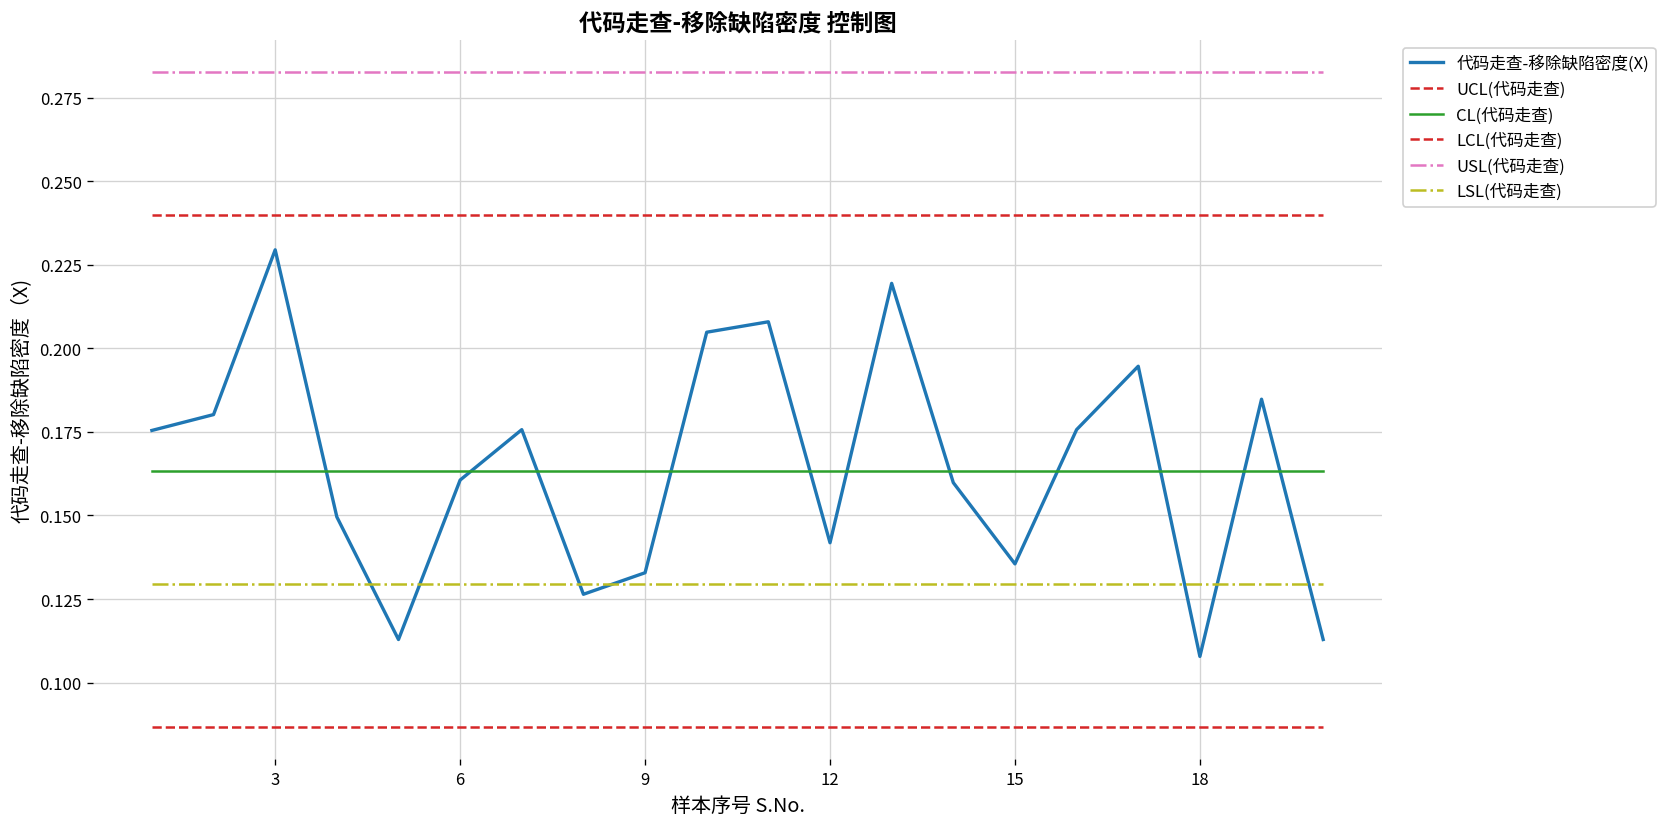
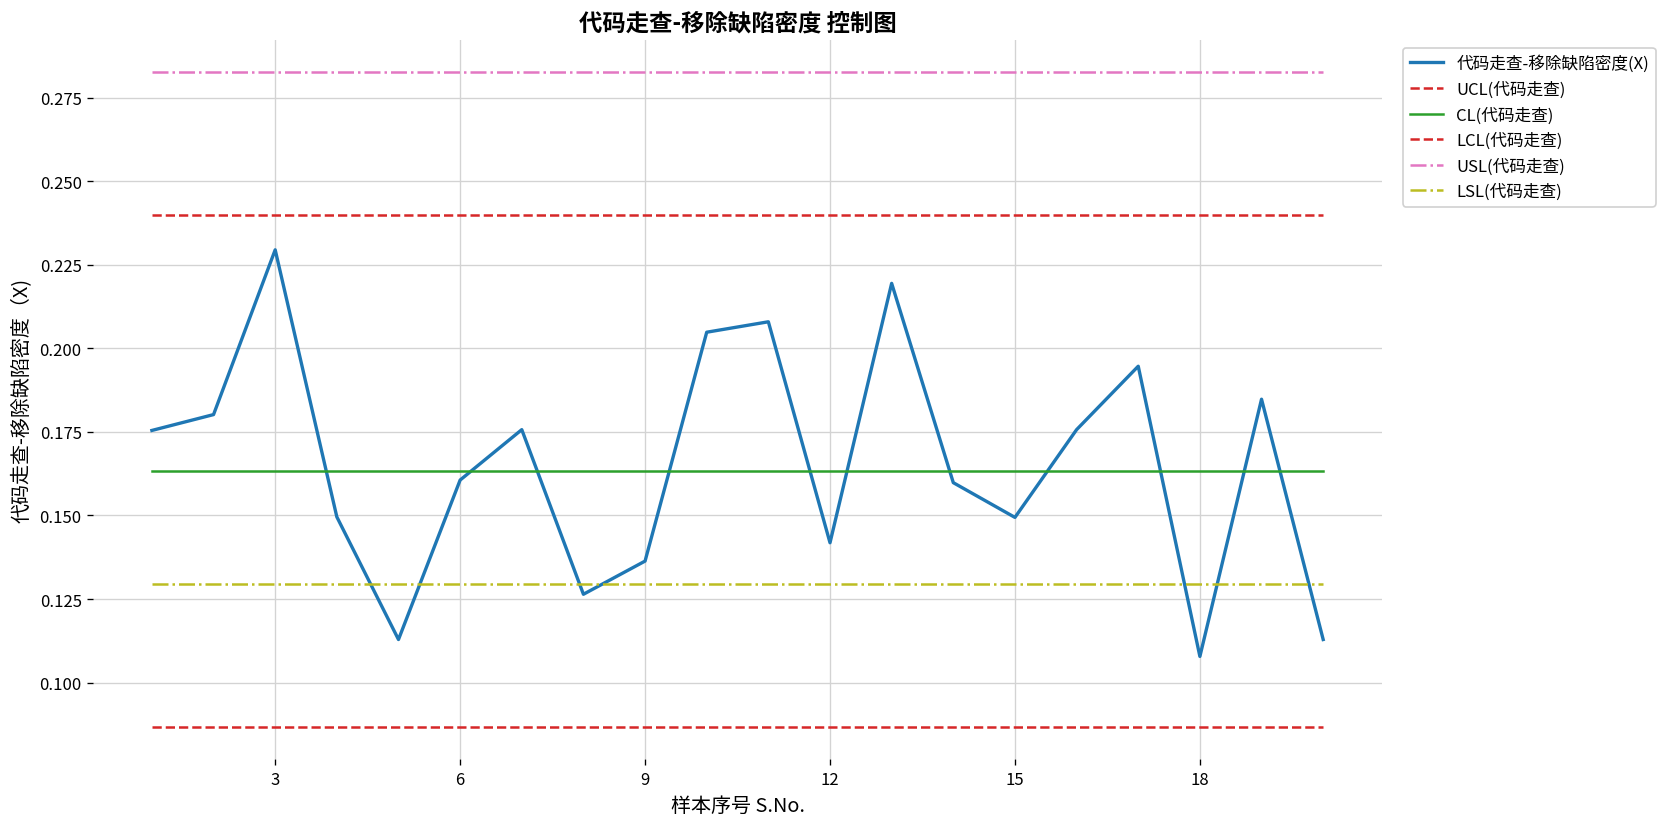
代码走查-移除缺陷密度(X), 9: 0.133 -> 0.136
代码走查-移除缺陷密度(X), 15: 0.136 -> 0.149
